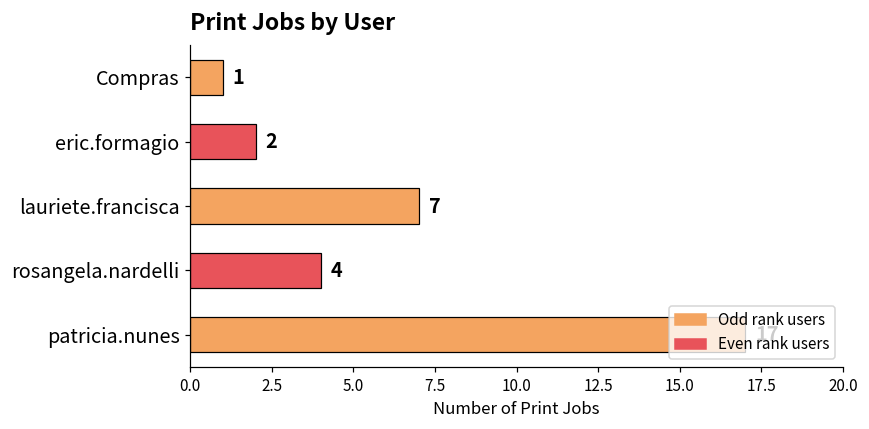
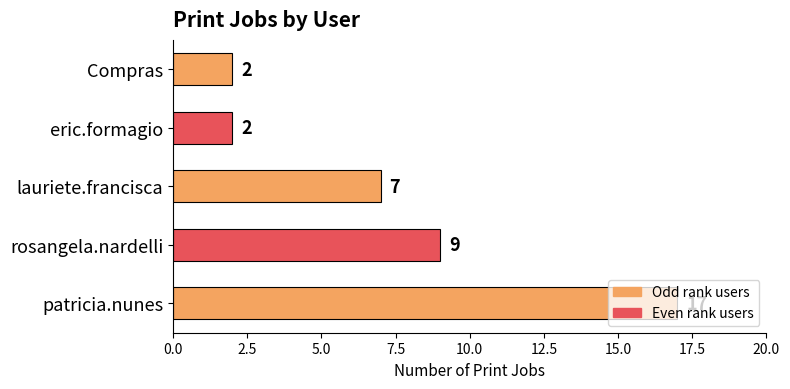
Compras: 1 -> 2
rosangela.nardelli: 4 -> 9
